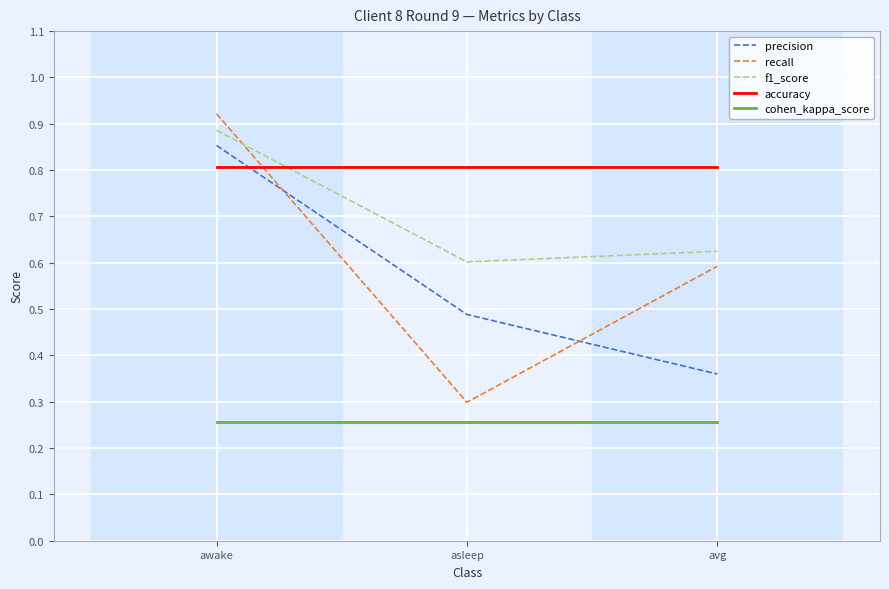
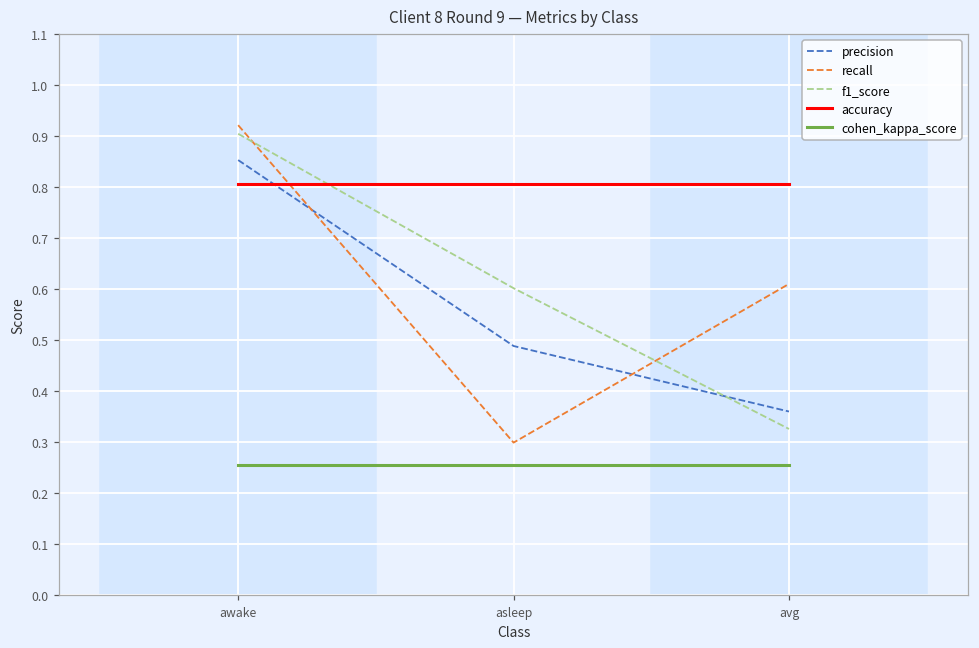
f1_score, awake: 0.89 -> 0.90
recall, avg: 0.59 -> 0.61
f1_score, avg: 0.62 -> 0.33
